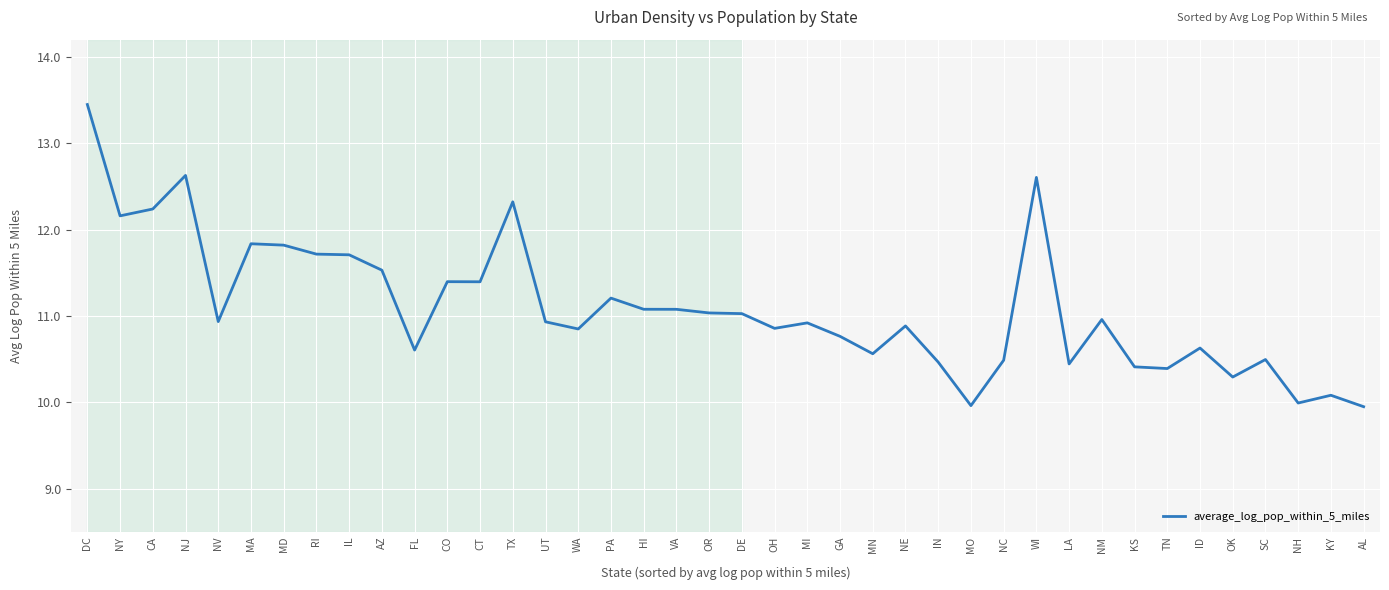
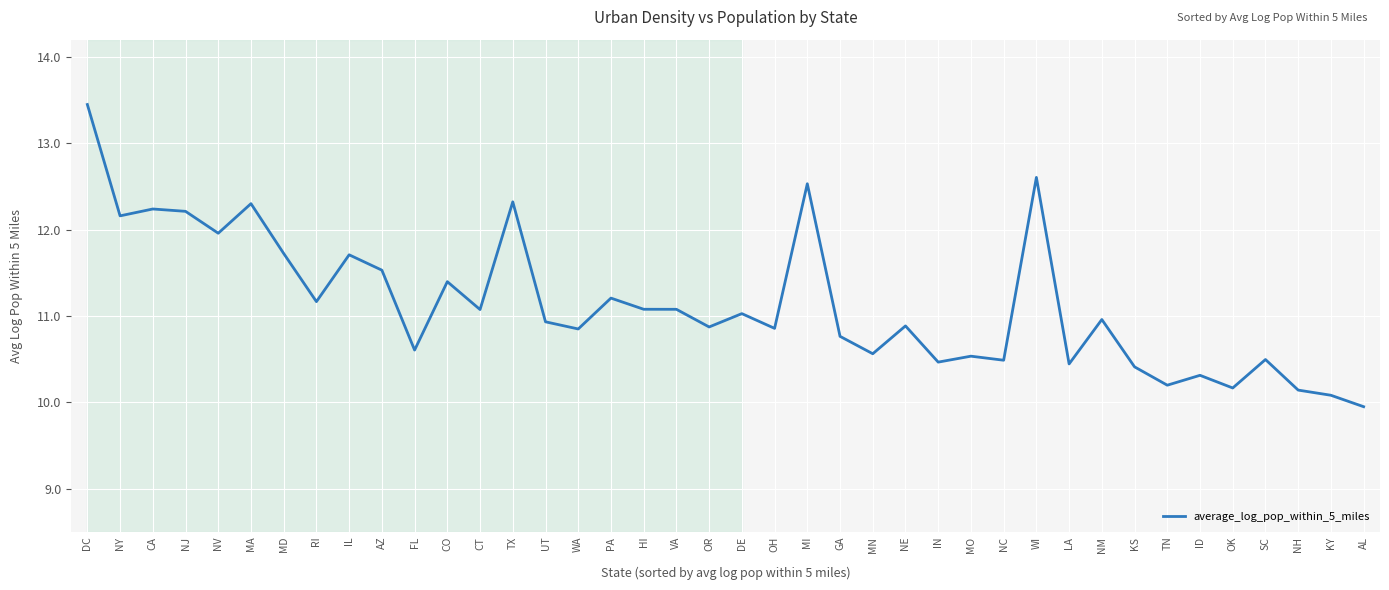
NJ: 12.6 -> 12.2
NV: 10.9 -> 12.0
MA: 11.8 -> 12.3
MD: 11.8 -> 11.7
RI: 11.7 -> 11.2
CT: 11.4 -> 11.1
OR: 11.0 -> 10.9
MI: 10.9 -> 12.5
MO: 10.0 -> 10.5
TN: 10.4 -> 10.2
ID: 10.6 -> 10.3
OK: 10.3 -> 10.2
NH: 10.0 -> 10.1
